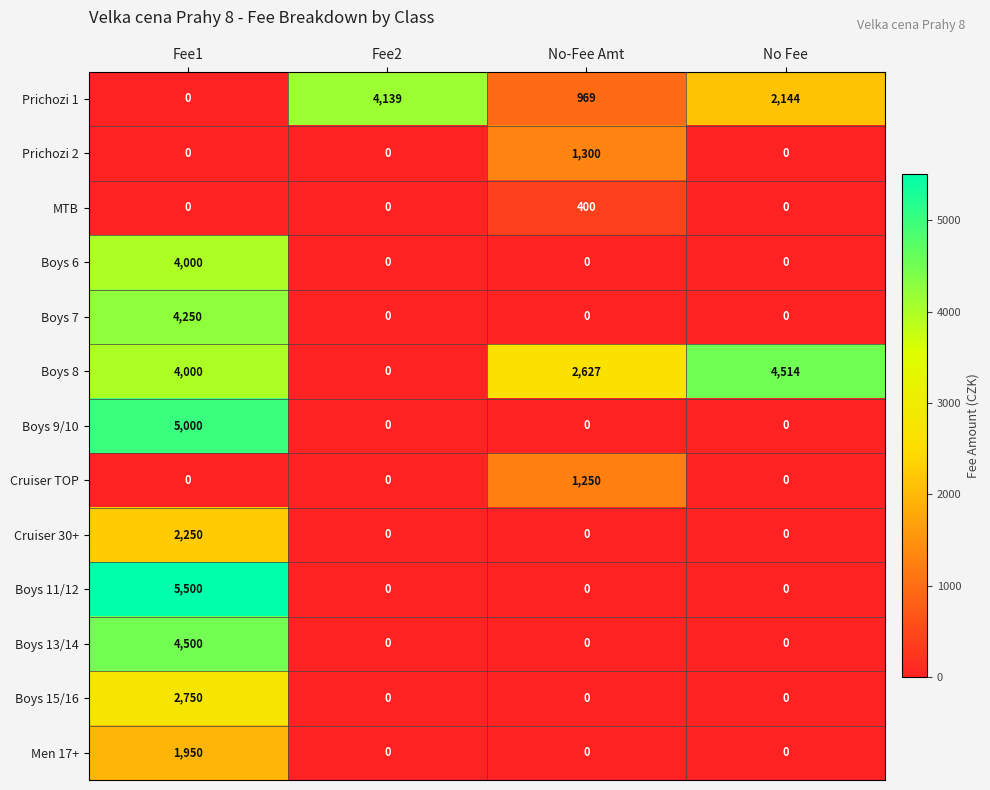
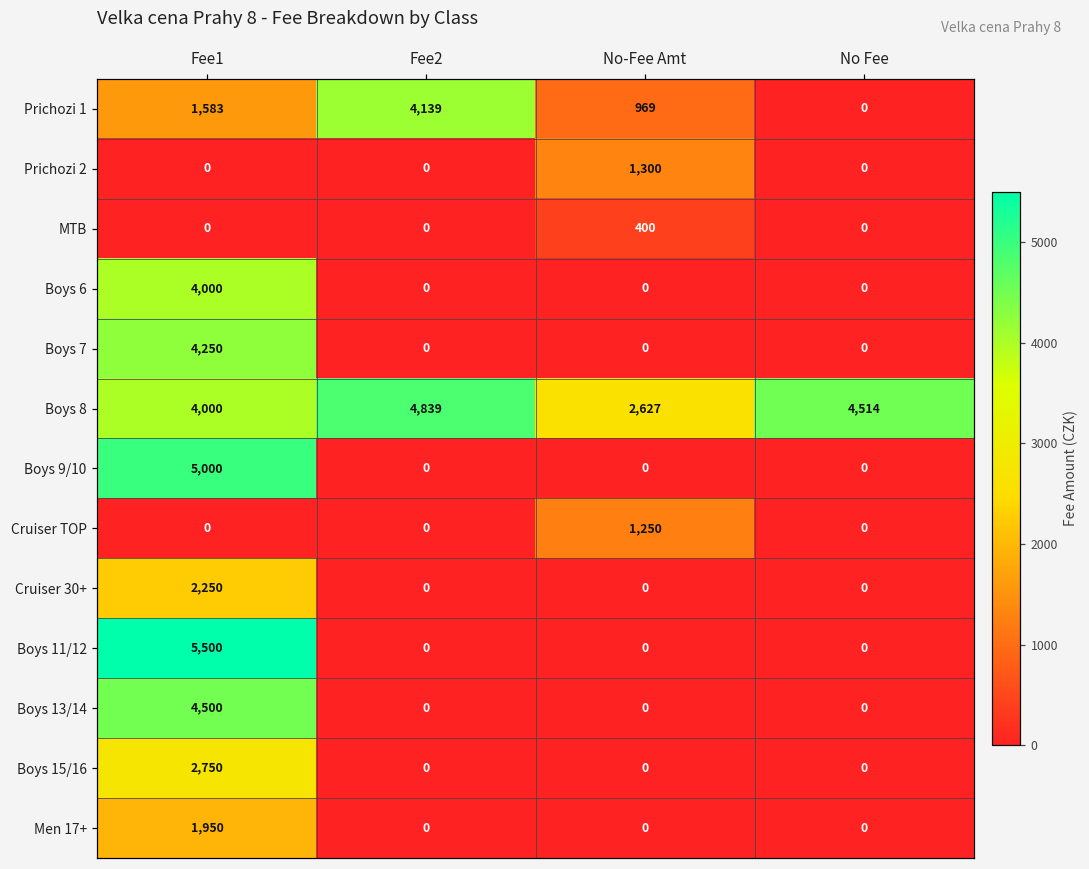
Prichozi 1, Fee1: 0 -> 1,583
Prichozi 1, No Fee: 2,144 -> 0
Boys 8, Fee2: 0 -> 4,839
